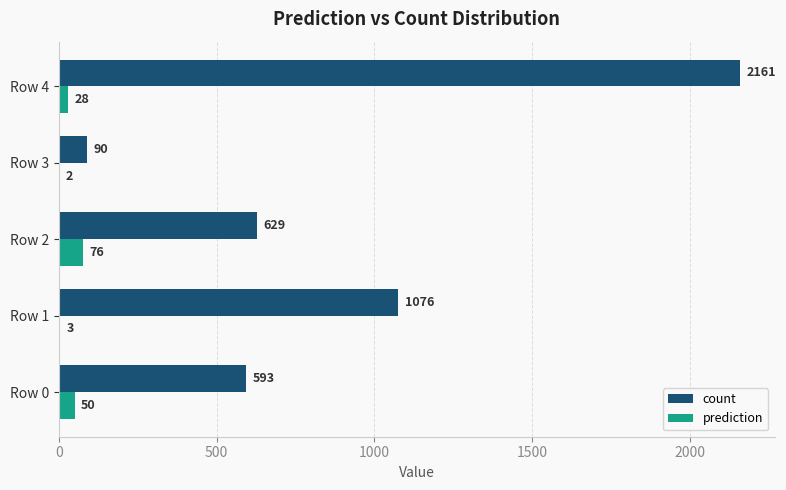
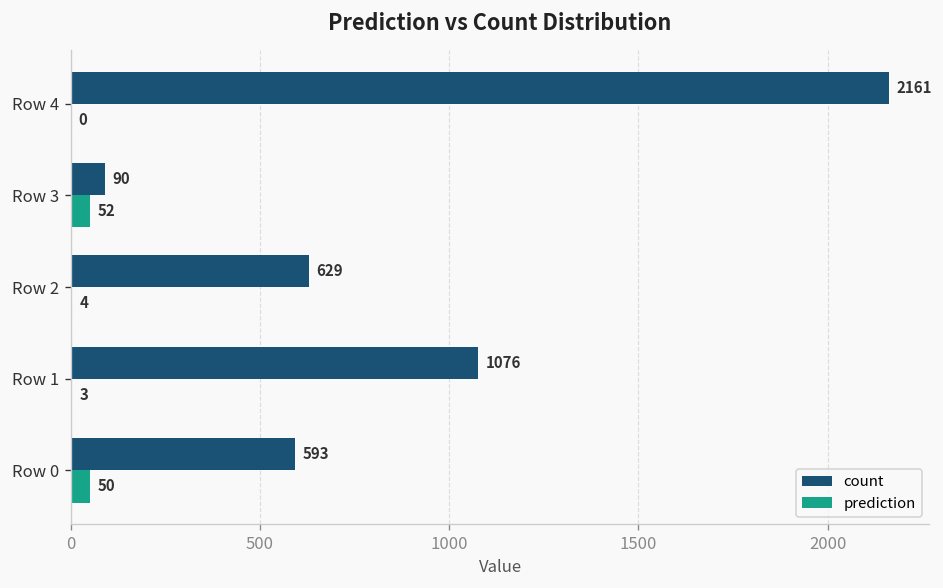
prediction, Row 4: 28 -> 0
prediction, Row 3: 2 -> 52
prediction, Row 2: 76 -> 4
